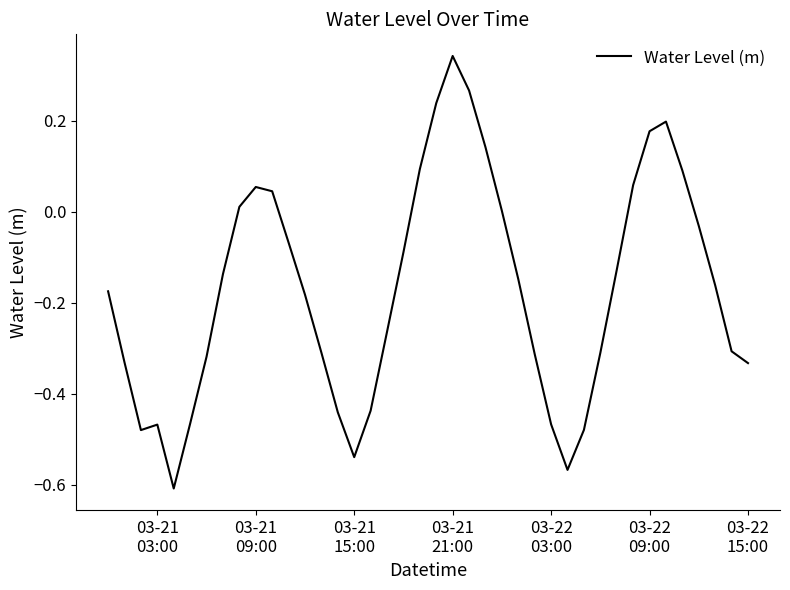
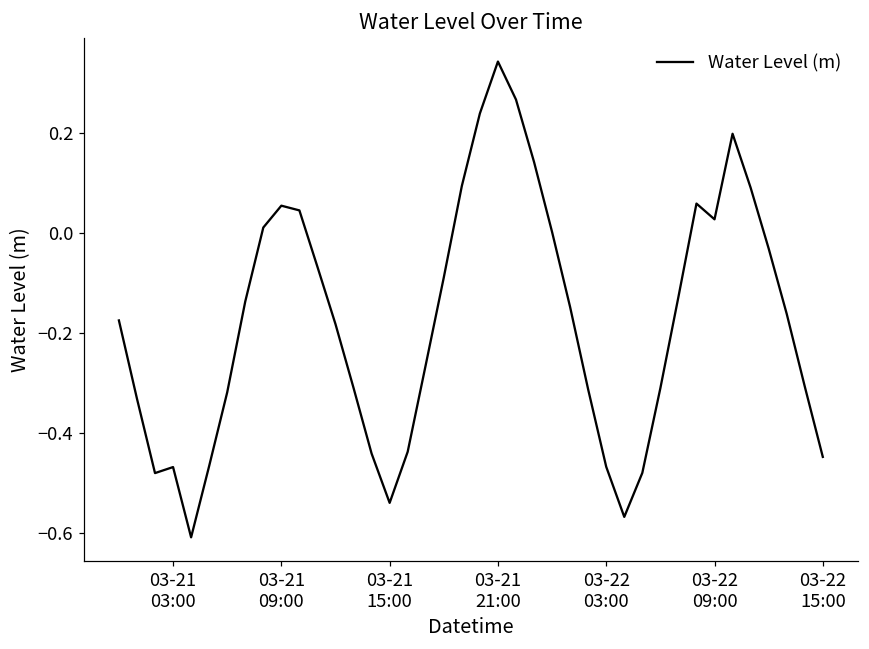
03-22 09:00: 0.18 -> 0.03
03-22 15:00: -0.33 -> -0.45
